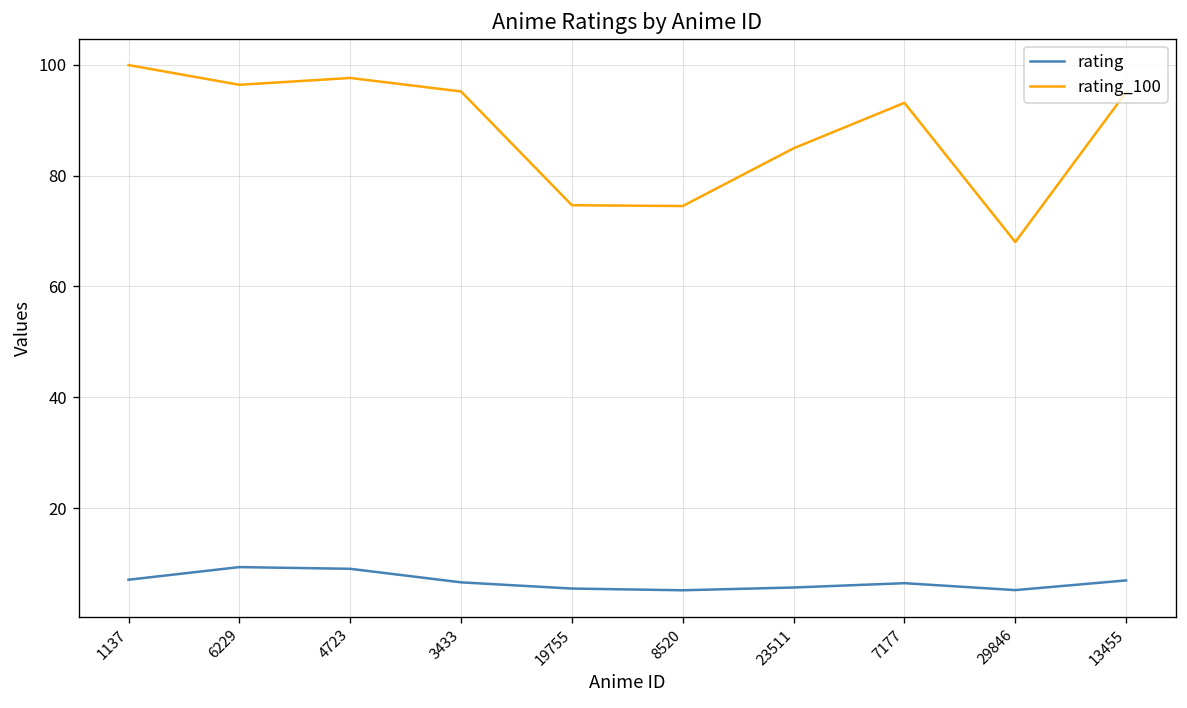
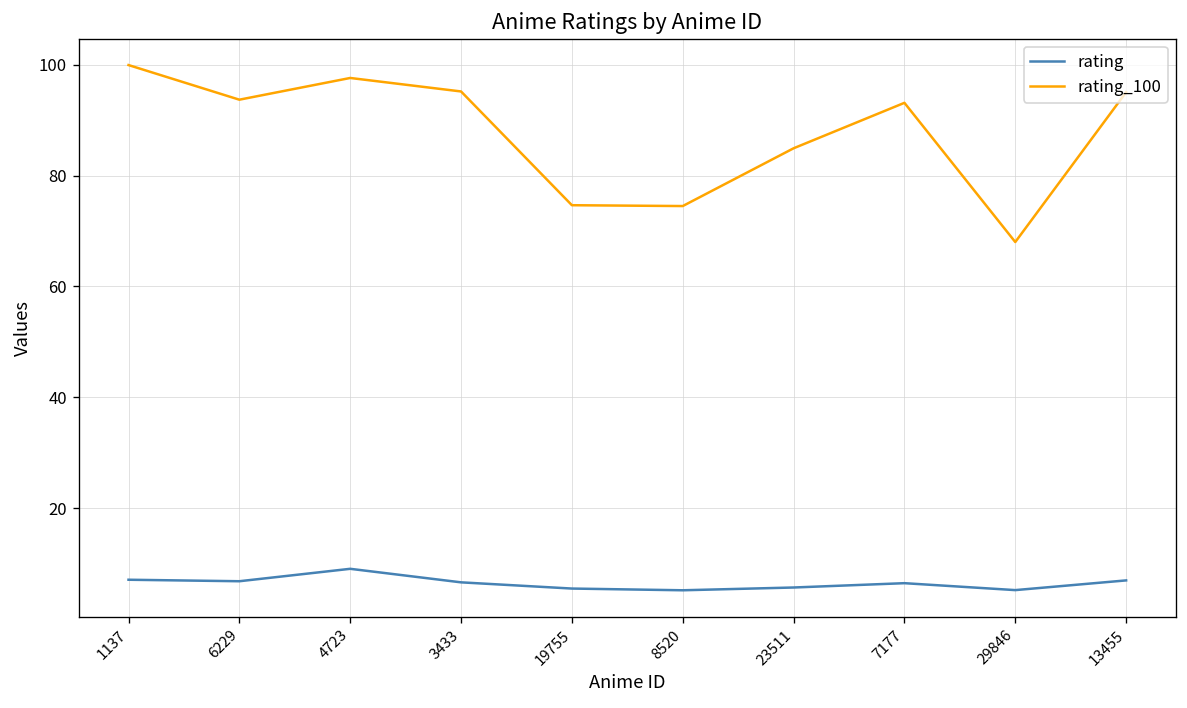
rating, 6229: 9 -> 7
rating_100, 6229: 96 -> 94
